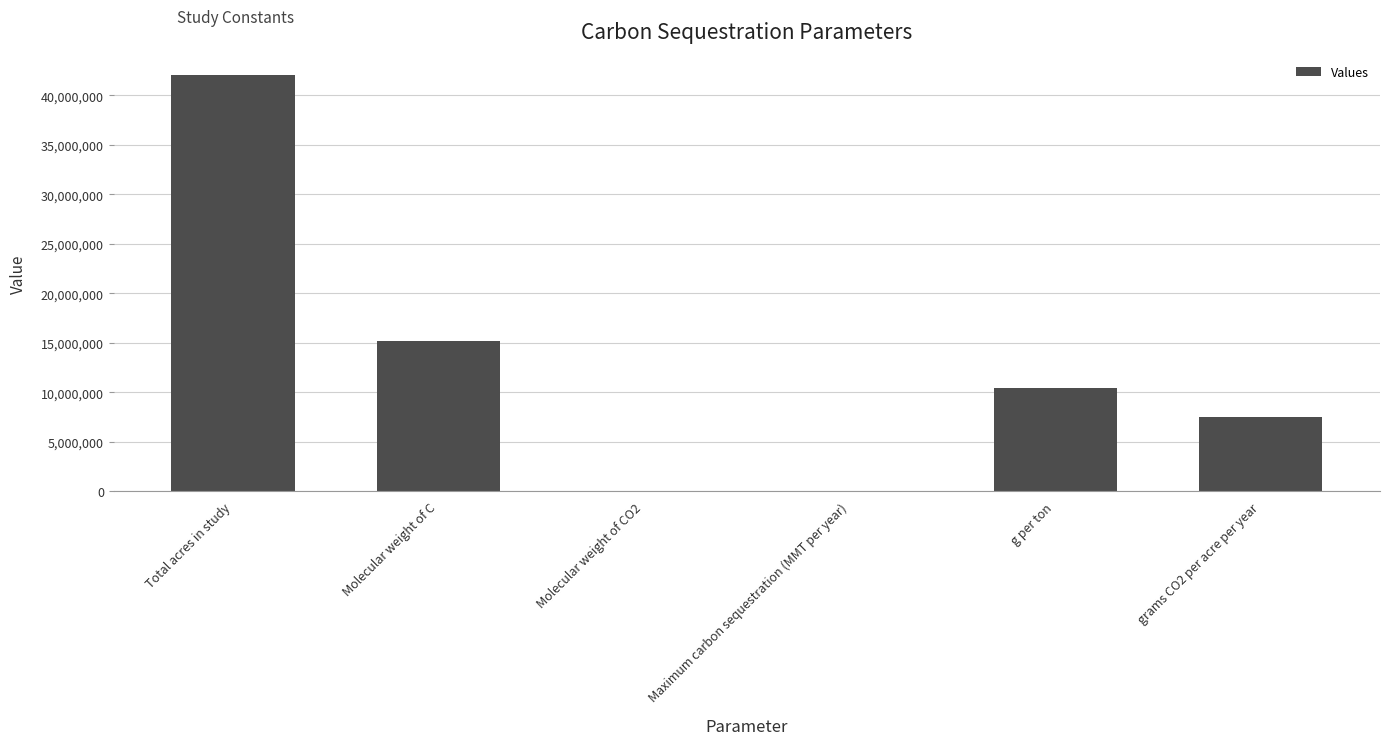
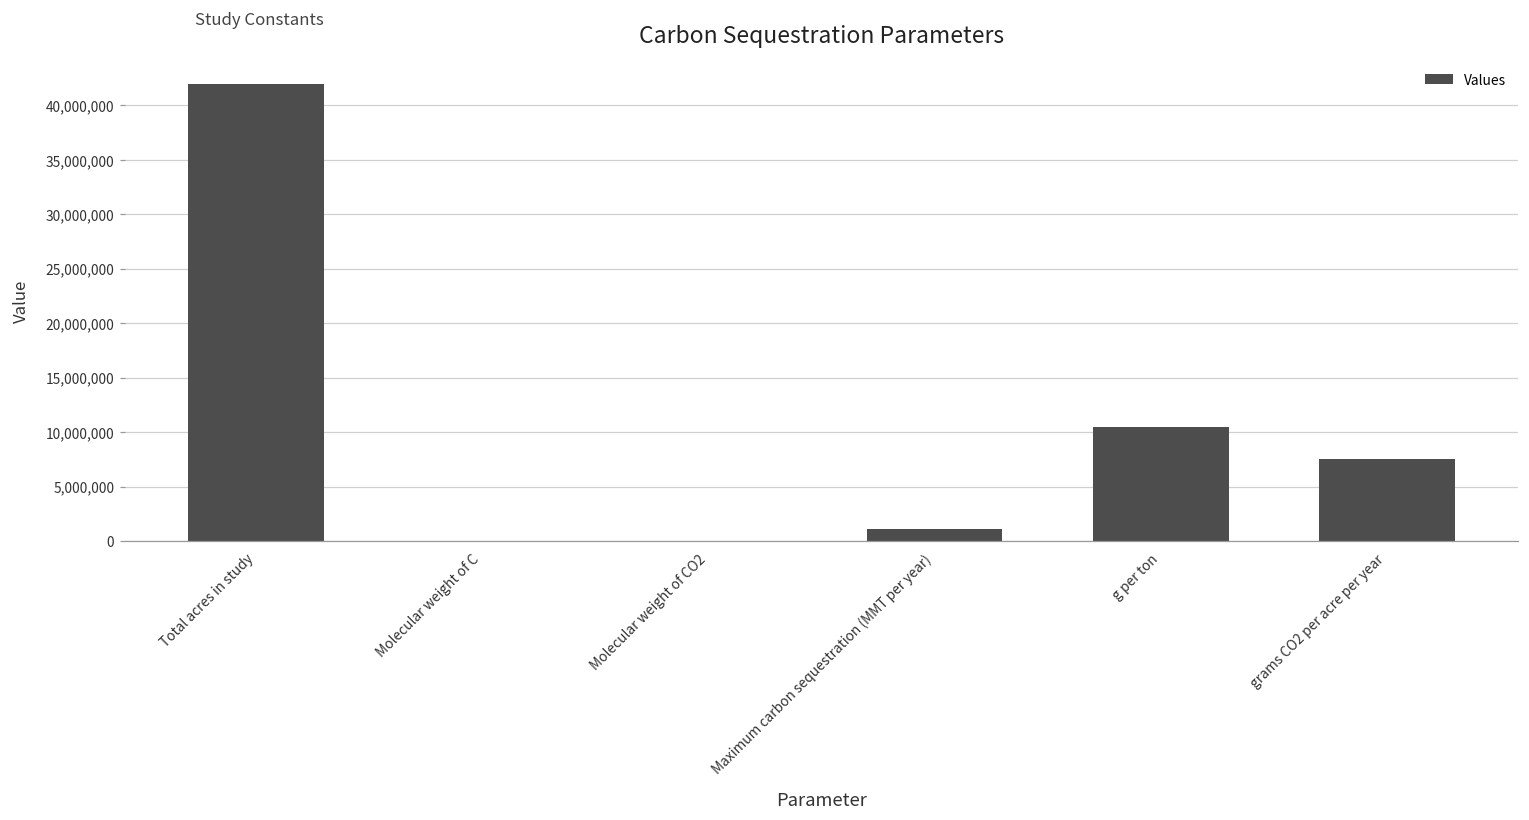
Molecular weight of C: 15,000,000 -> 0
Maximum carbon sequestration (MMT per year): 0 -> 1,000,000
